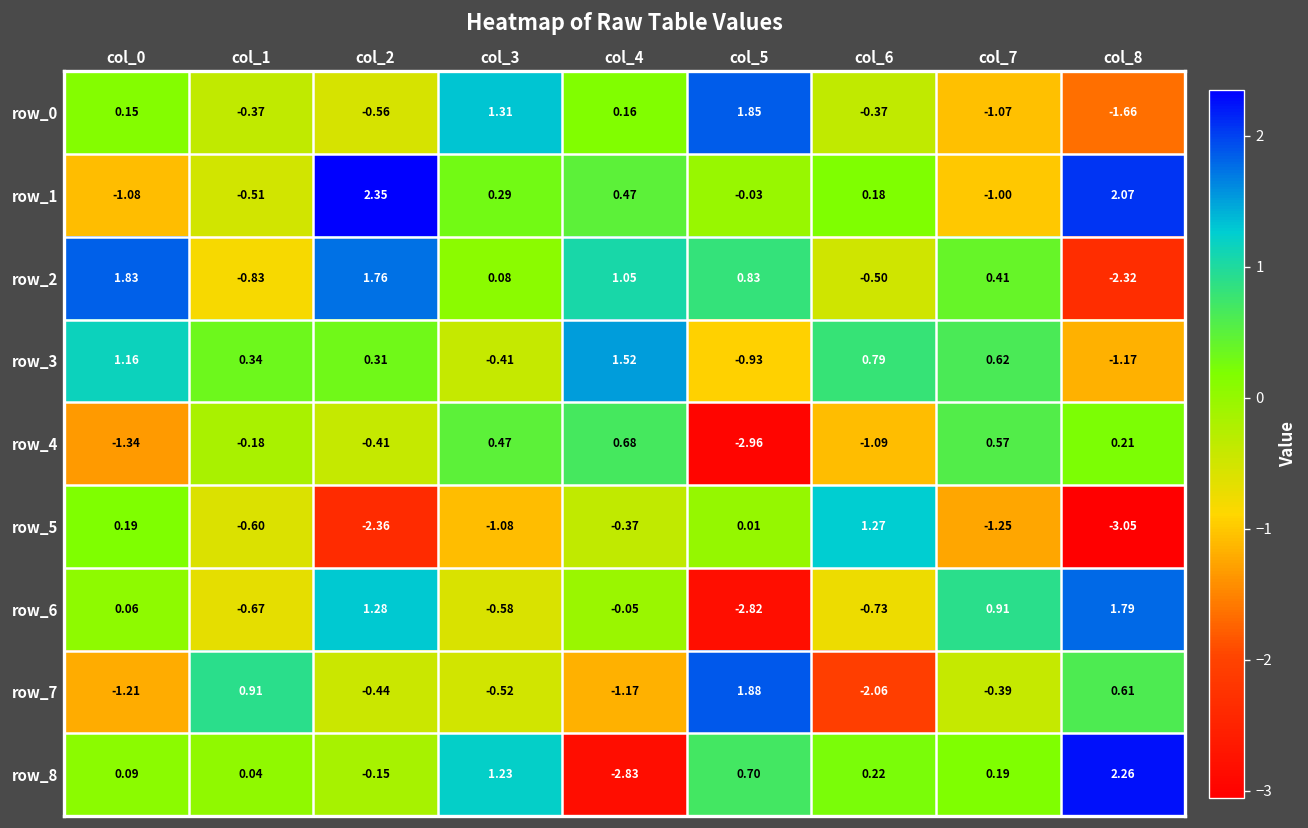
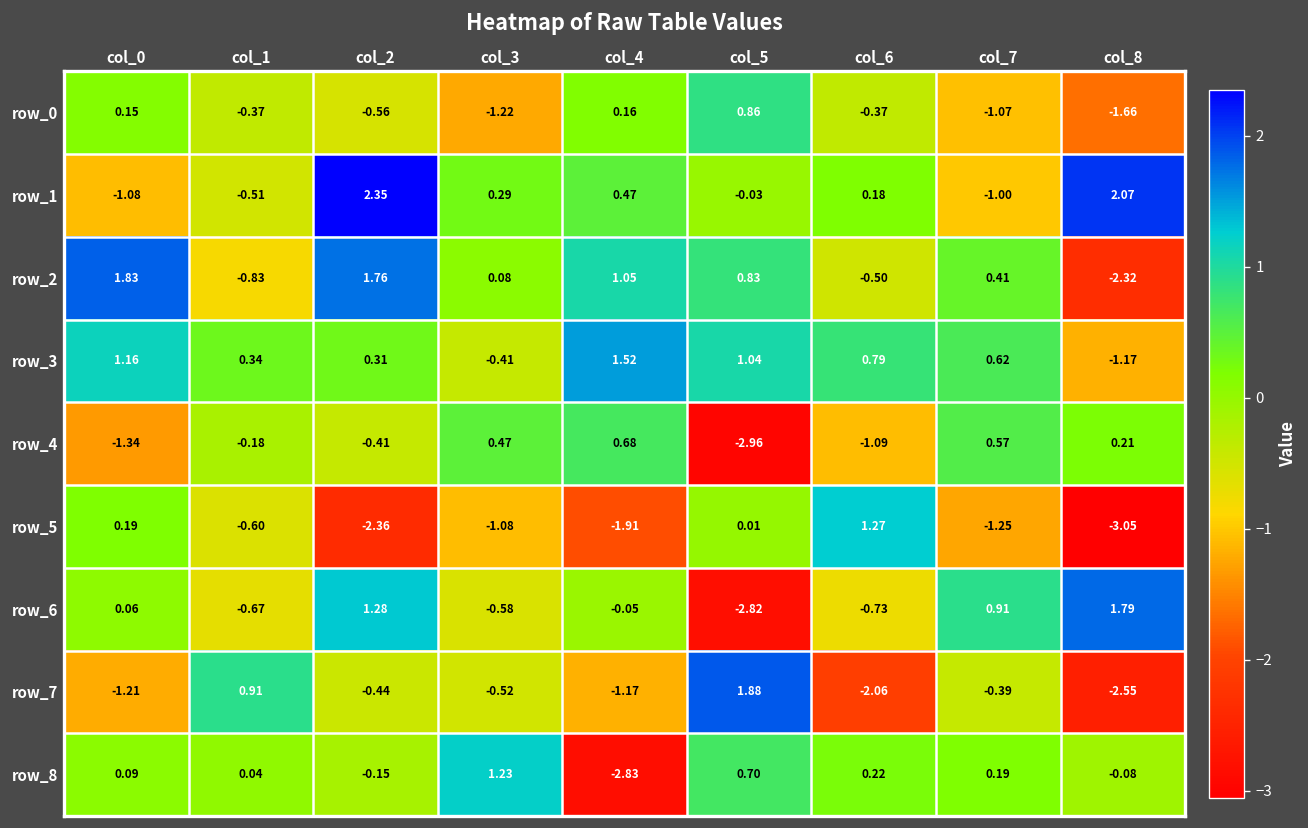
row_0, col_3: 1.31 -> -1.22
row_0, col_5: 1.85 -> 0.86
row_3, col_5: -0.93 -> 1.04
row_5, col_4: -0.37 -> -1.91
row_7, col_8: 0.61 -> -2.55
row_8, col_8: 2.26 -> -0.08
